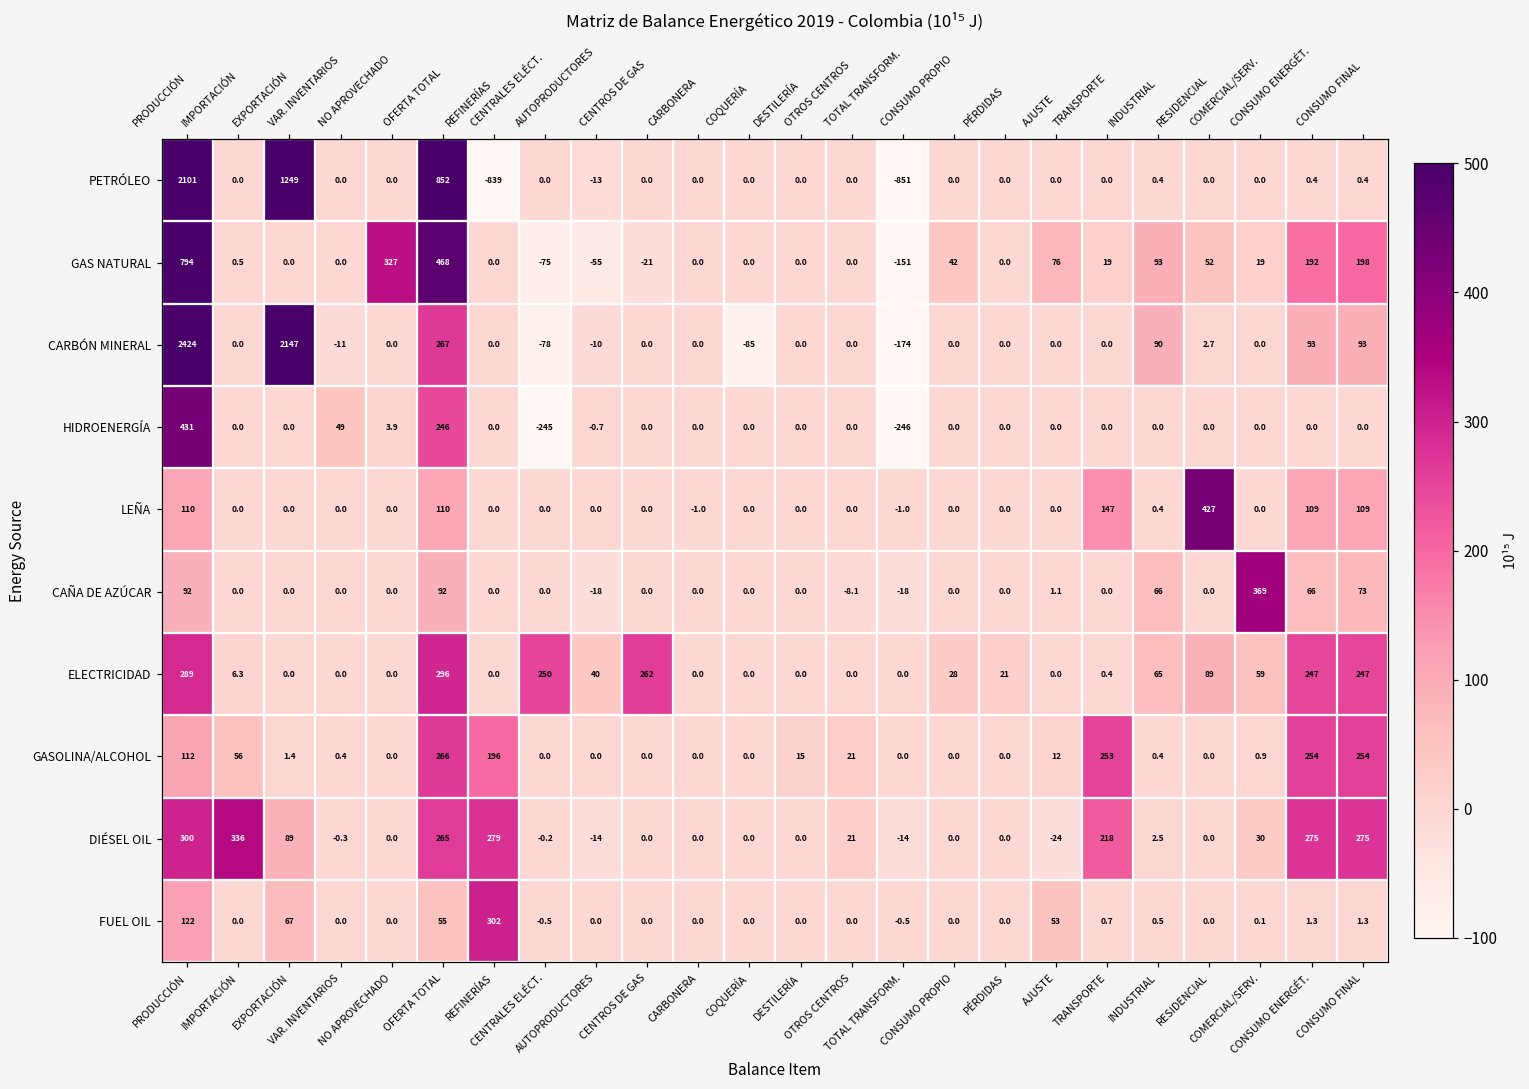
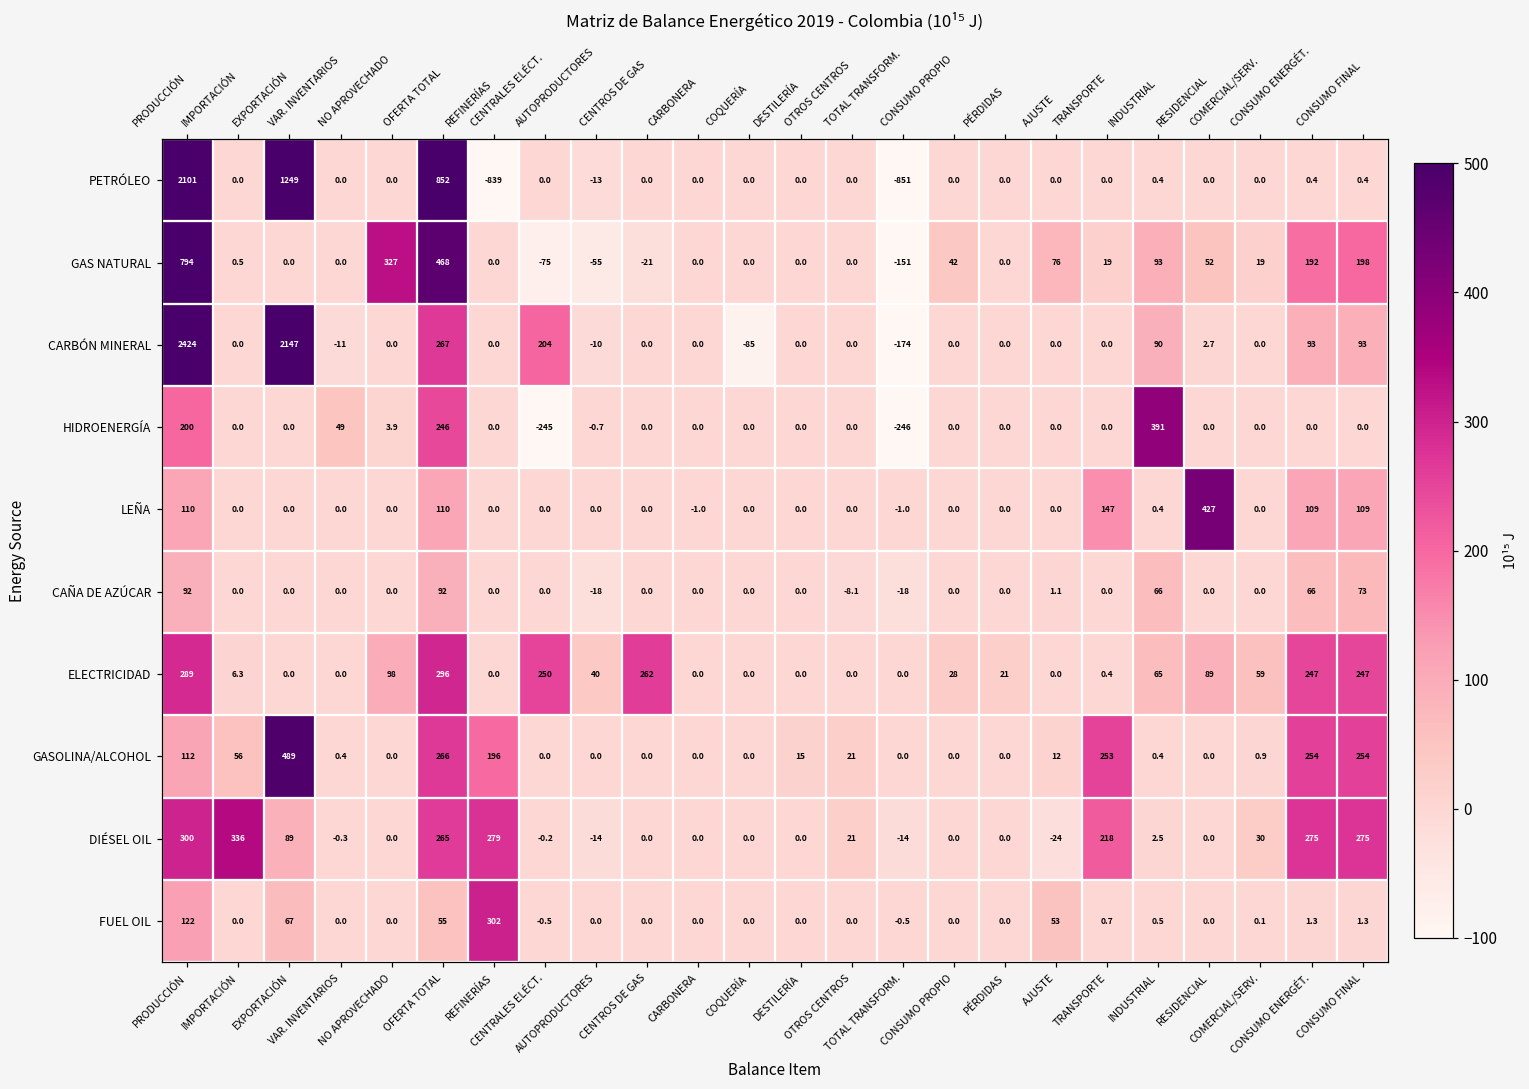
CARBÓN MINERAL, CENTRALES ELÉCT.: -78 -> 204
HIDROENERGÍA, PRODUCCIÓN: 431 -> 200
HIDROENERGÍA, INDUSTRIAL: 0.0 -> 391
CAÑA DE AZÚCAR, COMERCIAL/SERV.: 369 -> 0.0
ELECTRICIDAD, NO APROVECHADO: 0.0 -> 98
GASOLINA/ALCOHOL, EXPORTACIÓN: 1.4 -> 489
